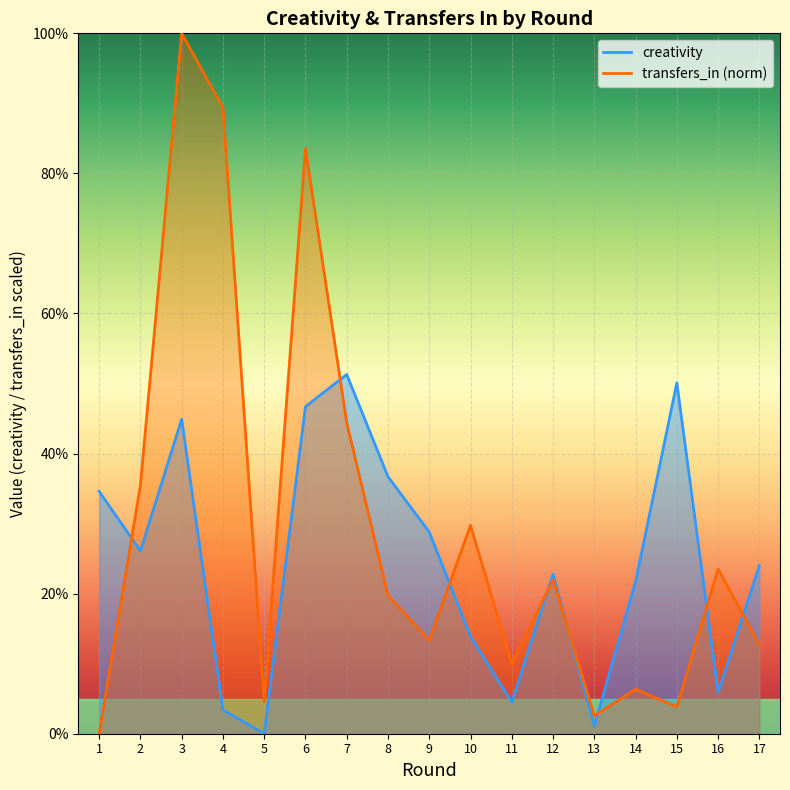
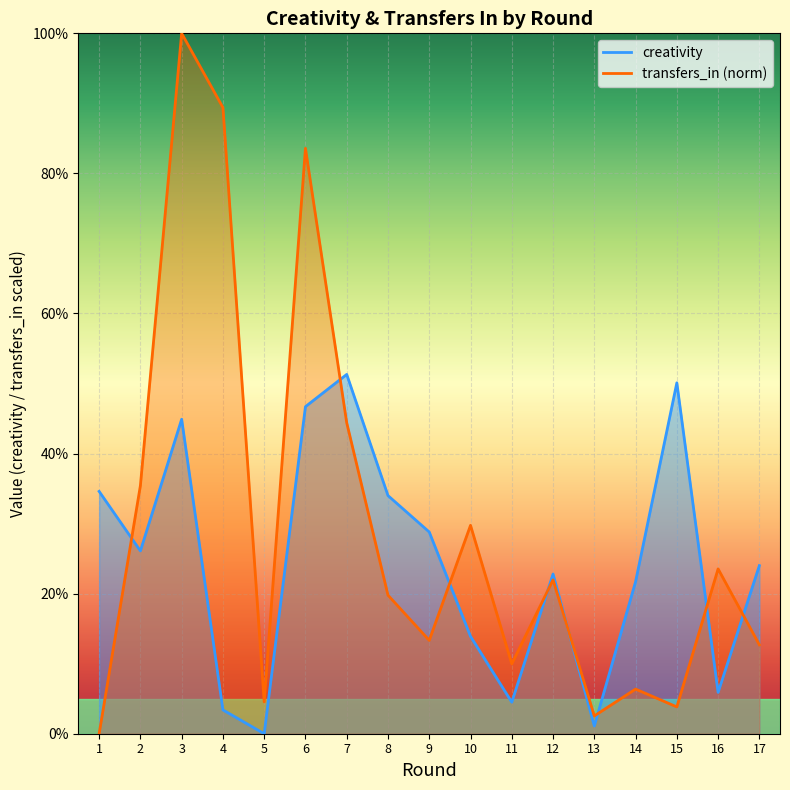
creativity, 8: 37% -> 34%
